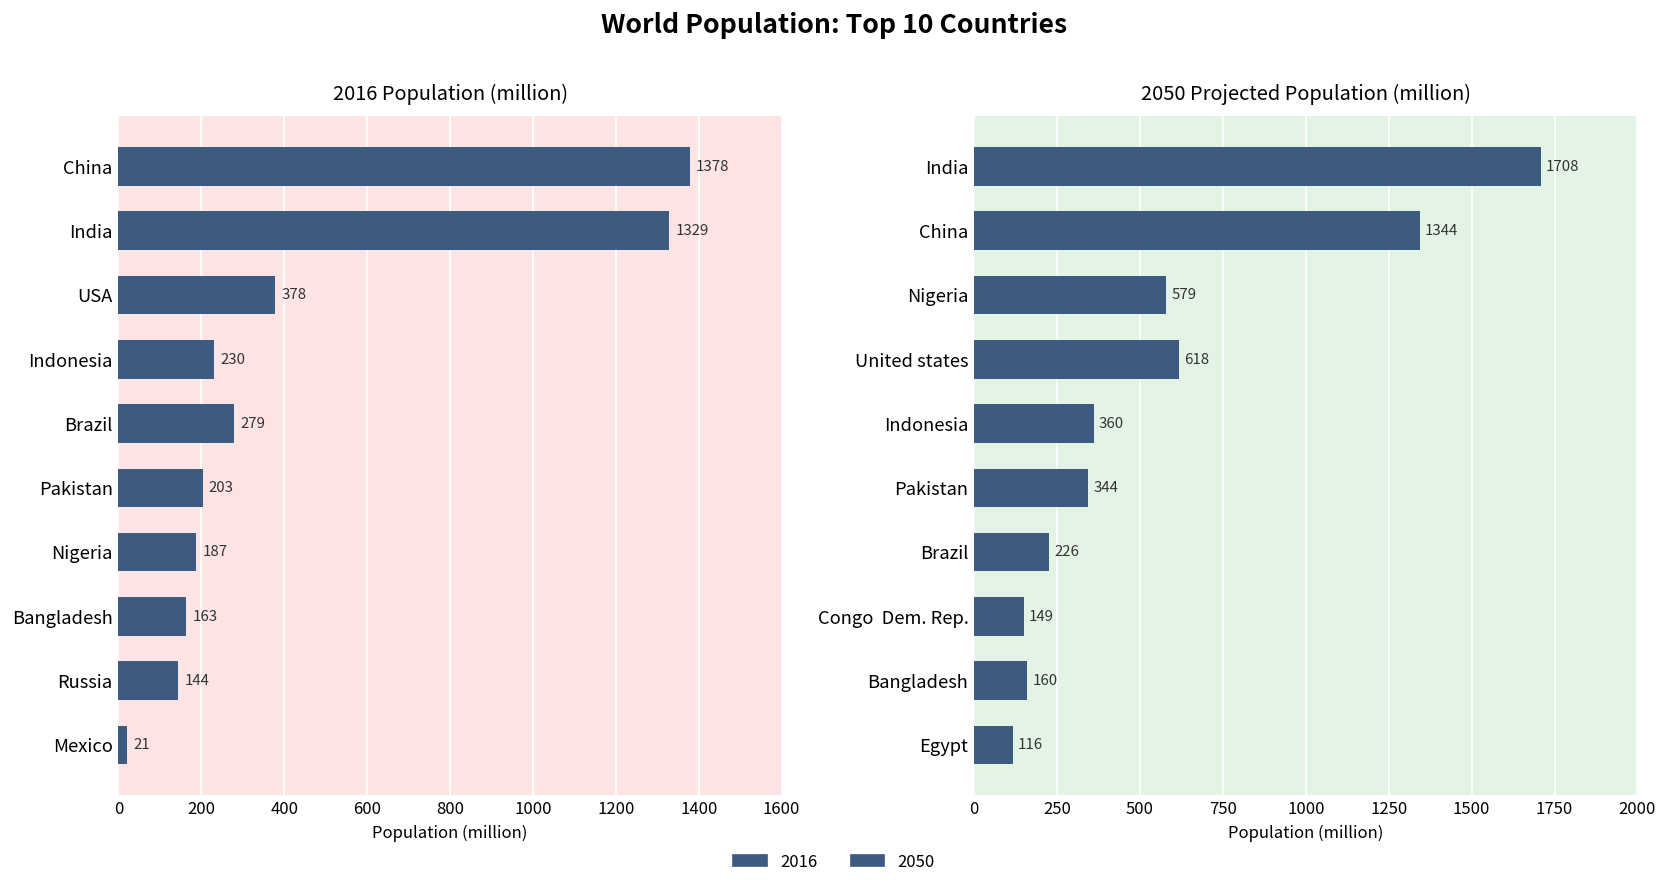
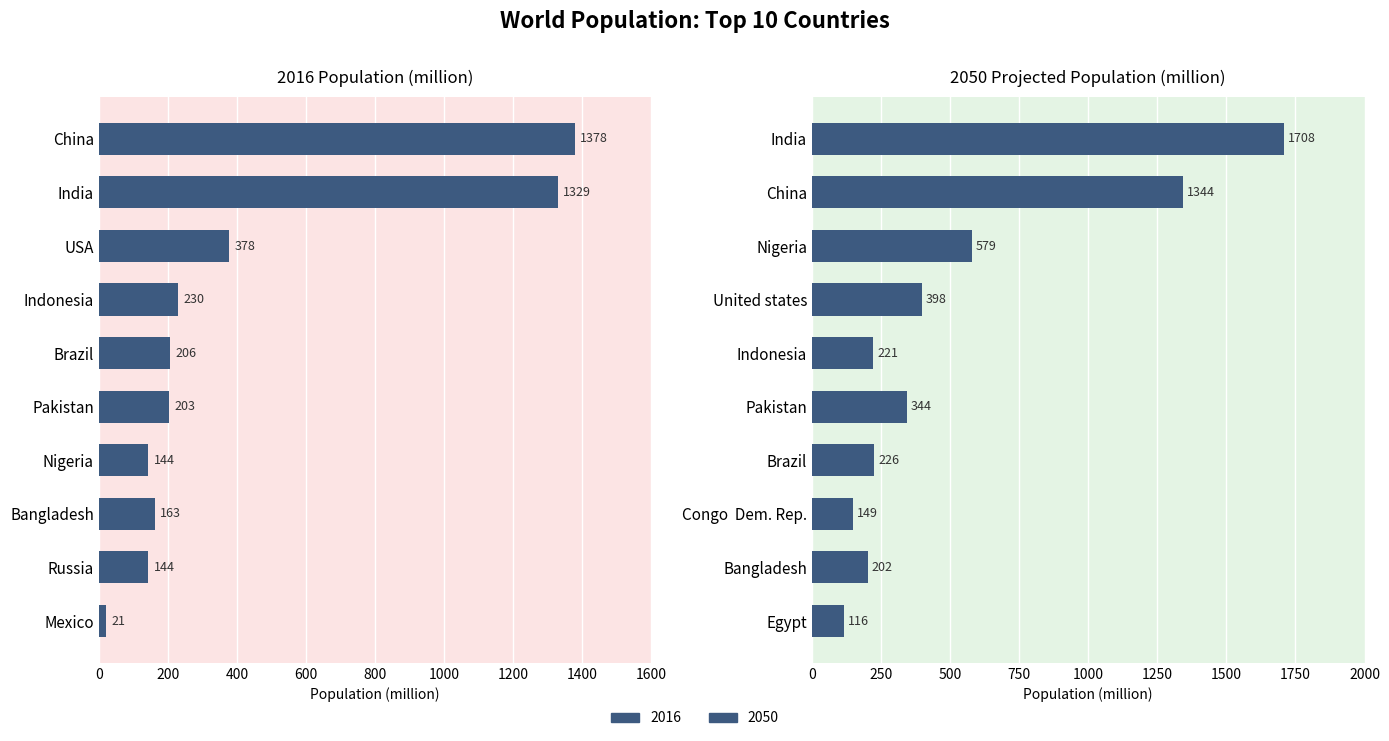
2016 Population (million), Brazil: 279 -> 206
2016 Population (million), Nigeria: 187 -> 144
2050 Projected Population (million), United states: 618 -> 398
2050 Projected Population (million), Indonesia: 360 -> 221
2050 Projected Population (million), Bangladesh: 160 -> 202
